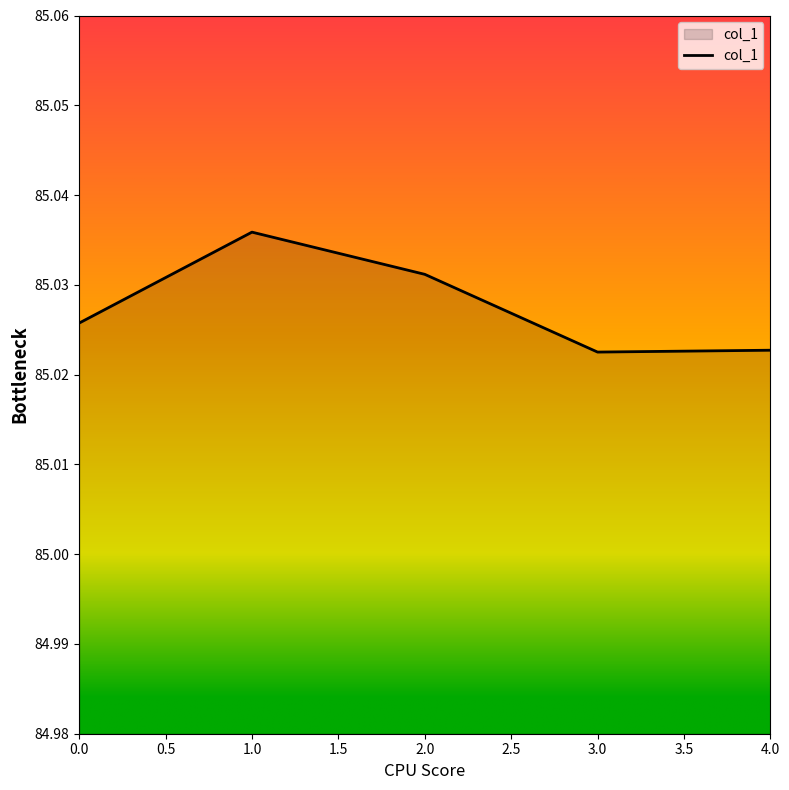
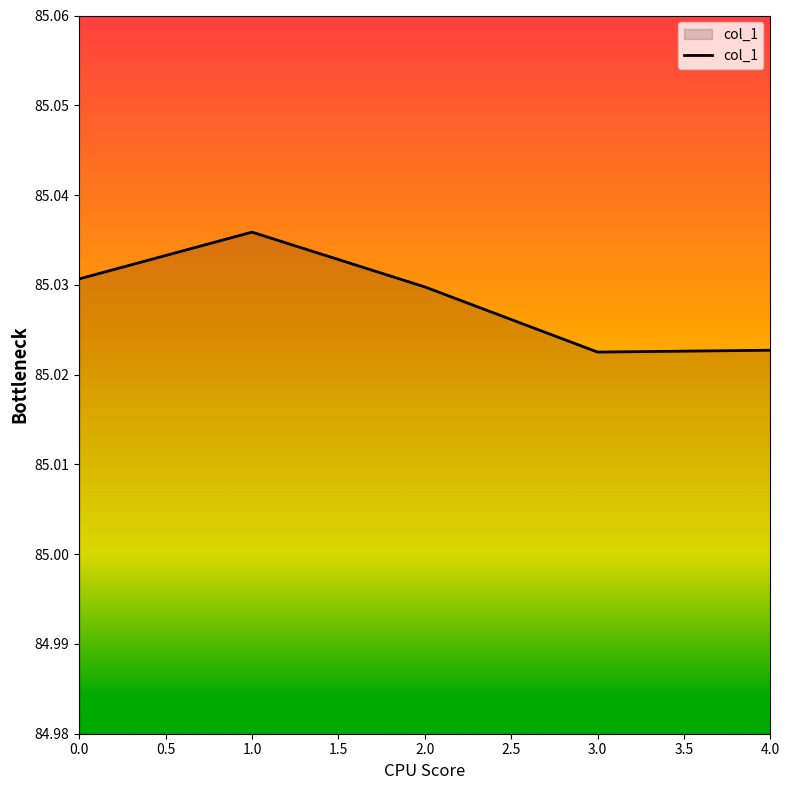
0.0: 85.026 -> 85.031
2.0: 85.031 -> 85.030
